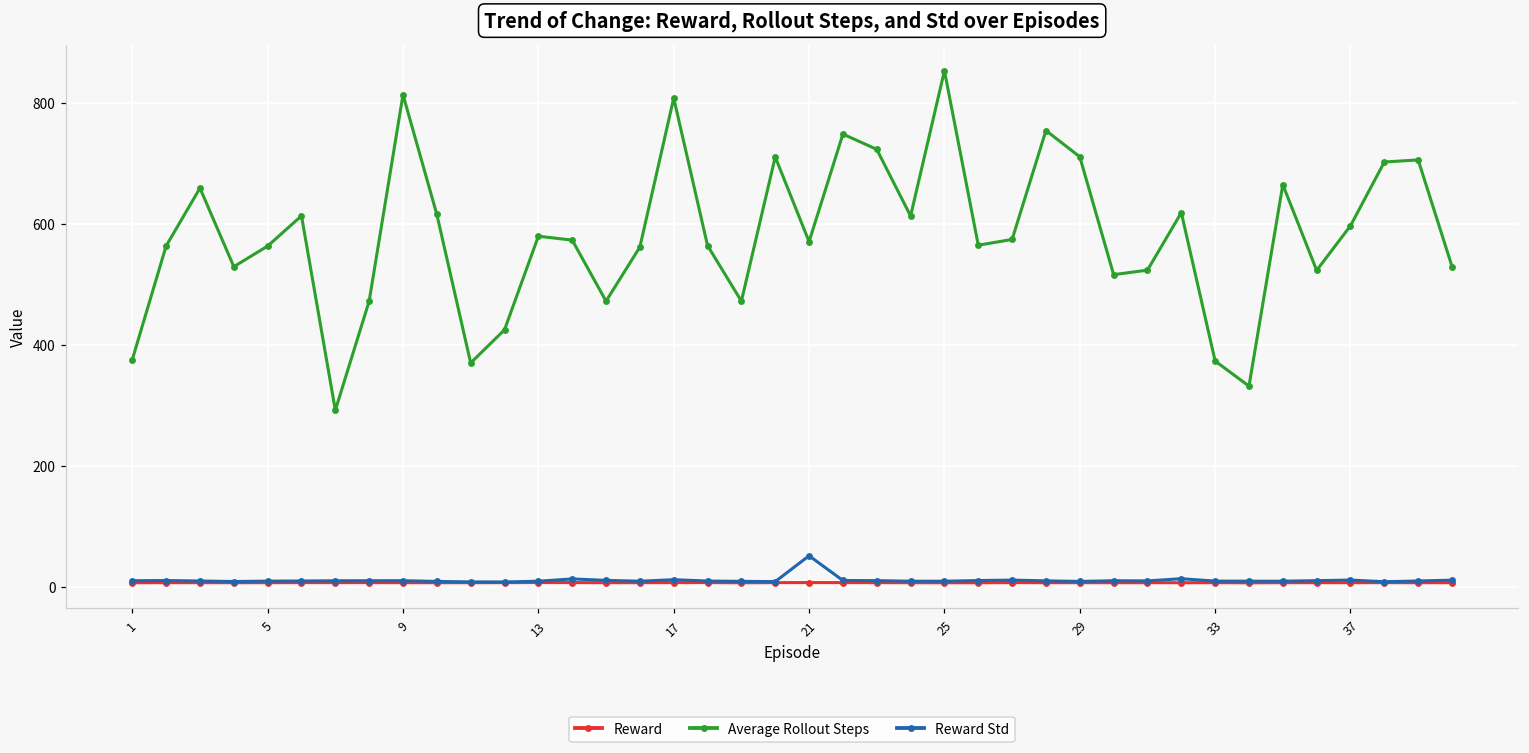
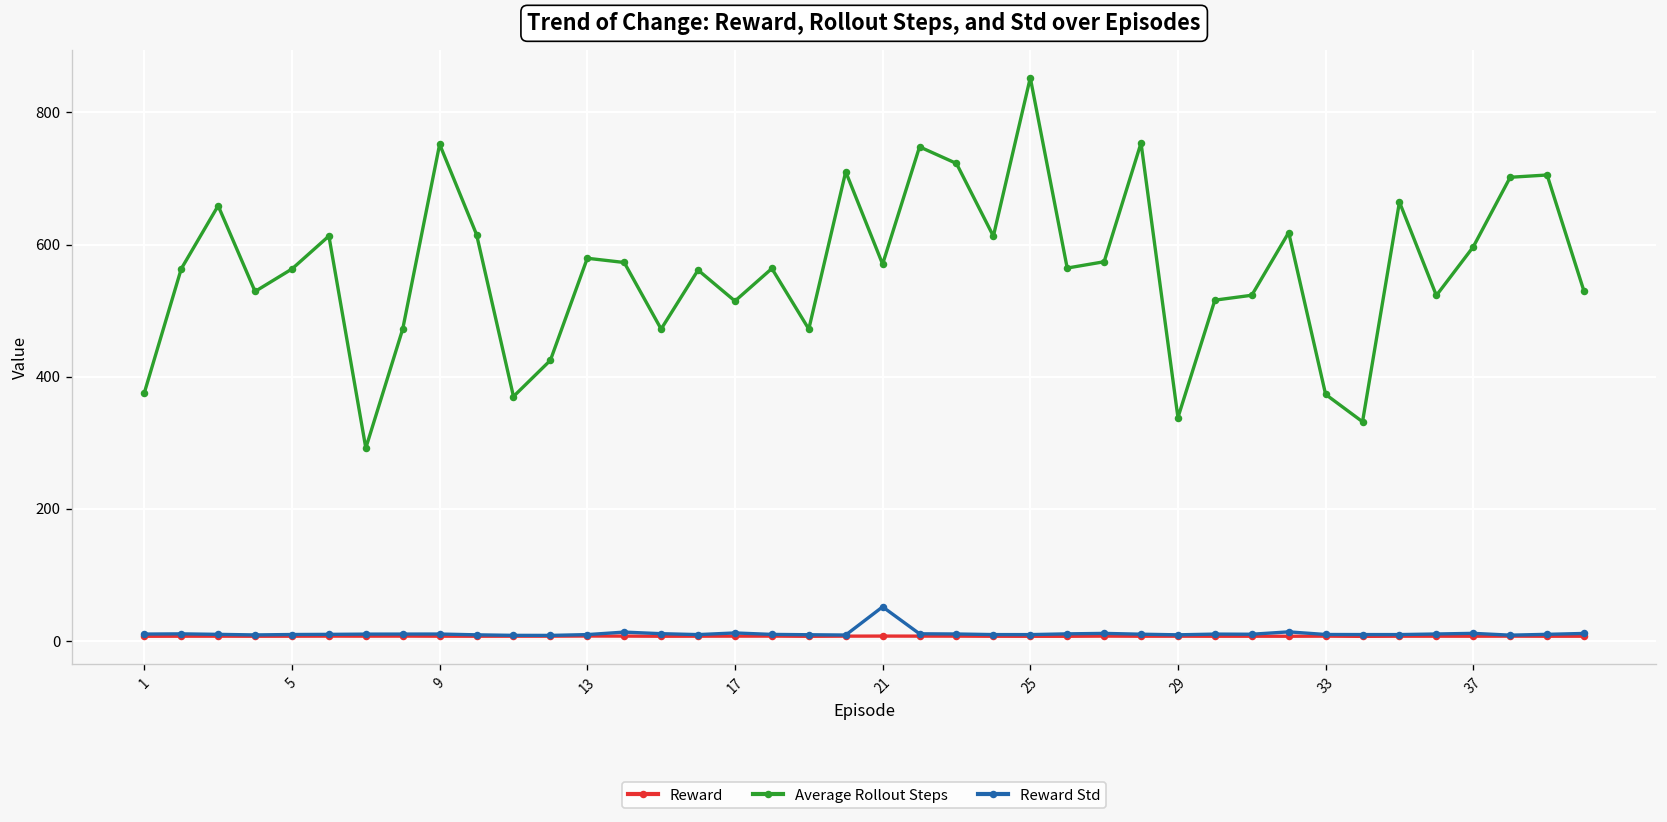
Average Rollout Steps, 9: 810 -> 750
Average Rollout Steps, 17: 810 -> 510
Average Rollout Steps, 29: 710 -> 340
